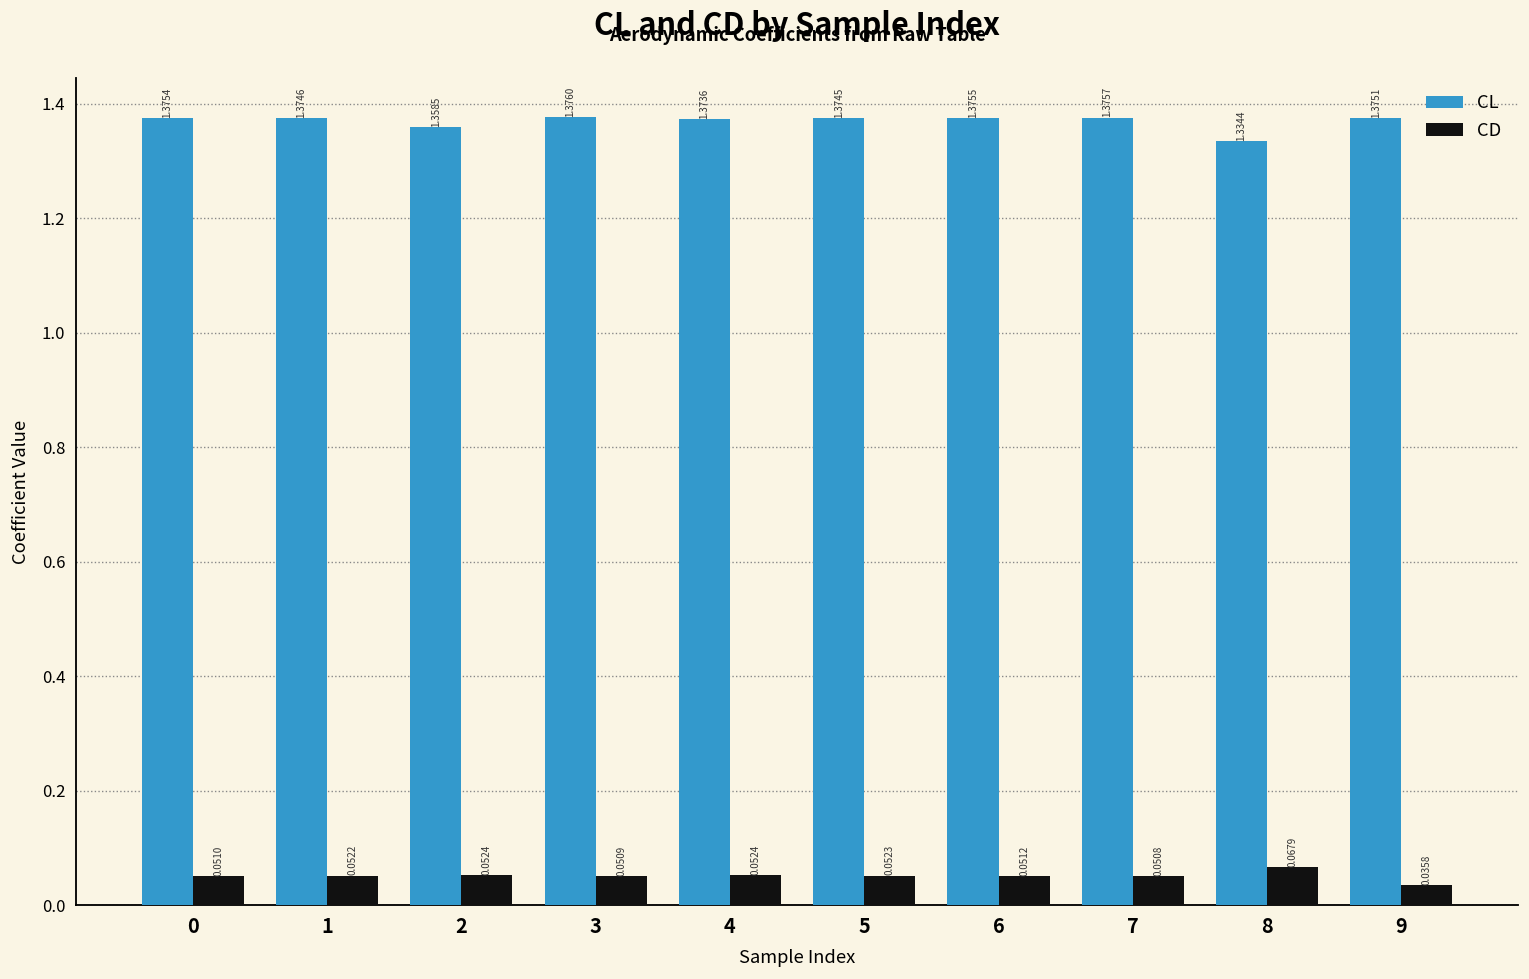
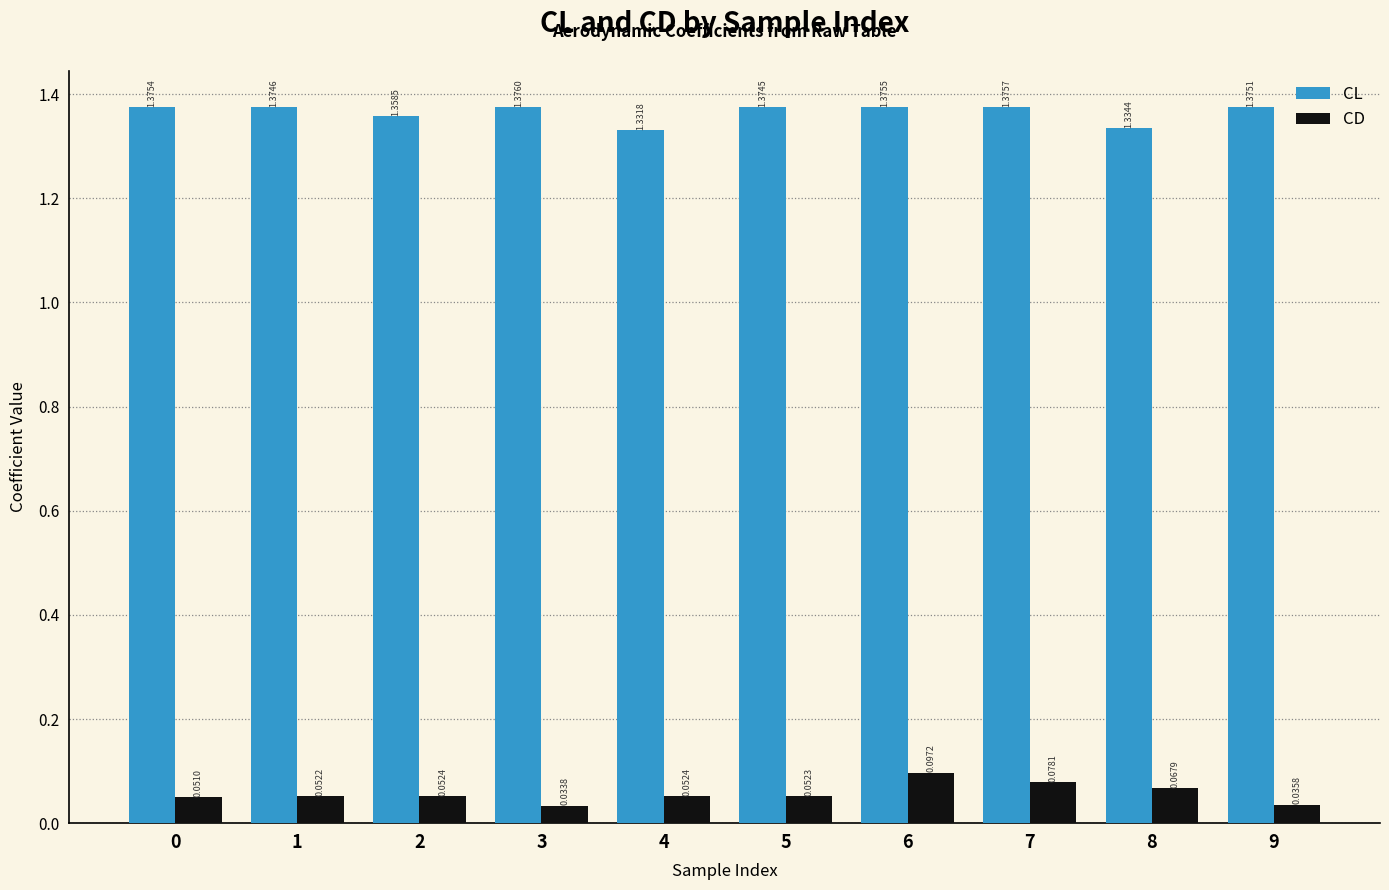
CD, 3: 0.0509 -> 0.0338
CL, 4: 1.3736 -> 1.3318
CD, 6: 0.0512 -> 0.0972
CD, 7: 0.0508 -> 0.0781
